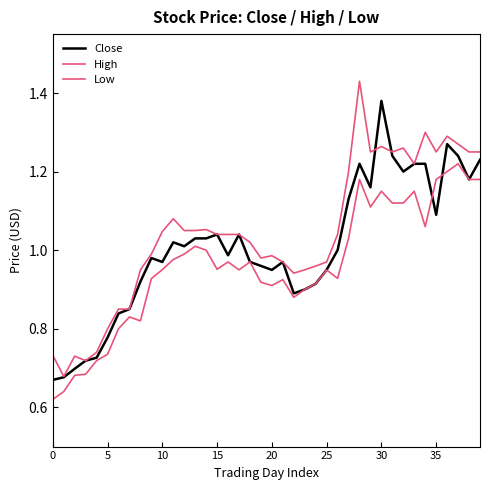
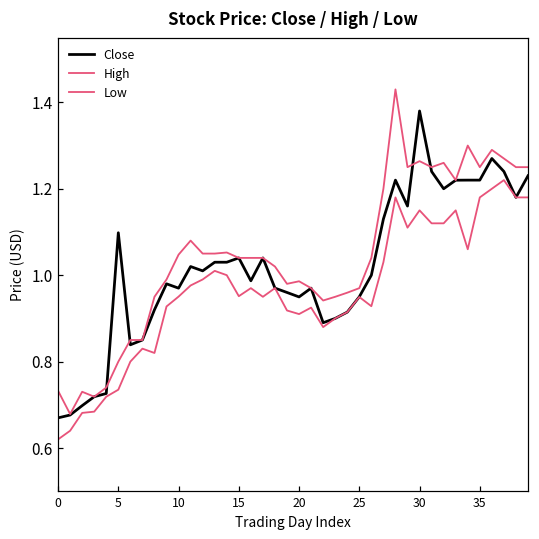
Close, 5: 0.78 -> 1.10
Close, 35: 1.09 -> 1.22
